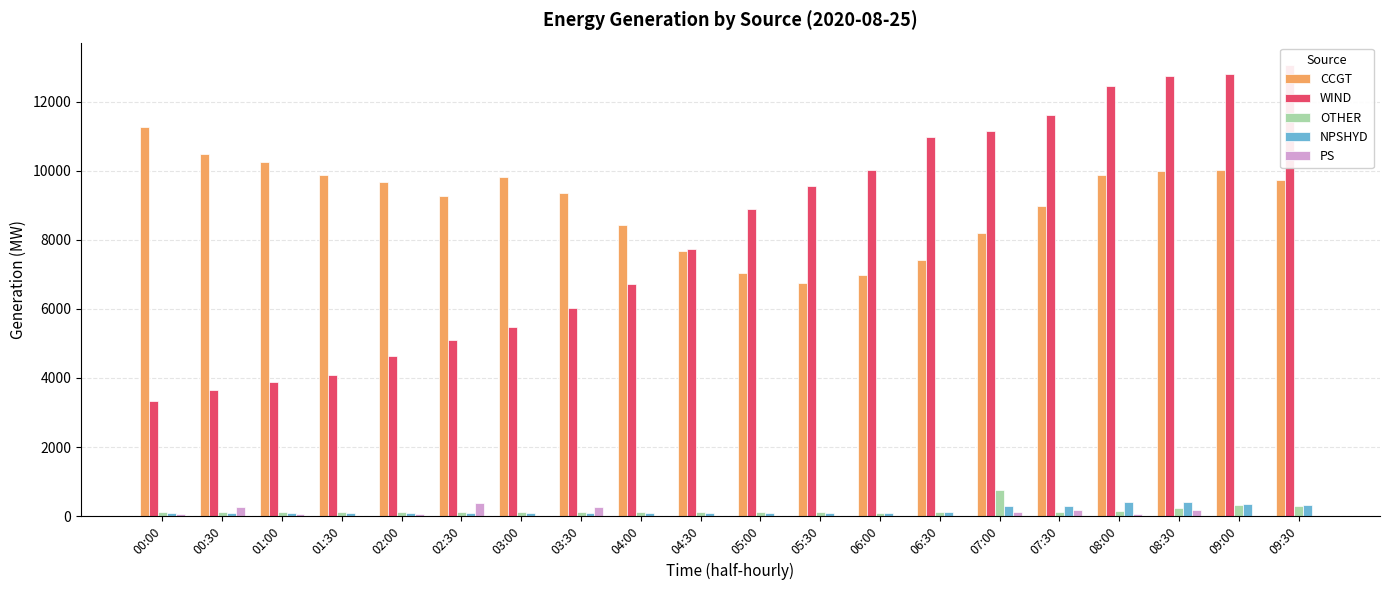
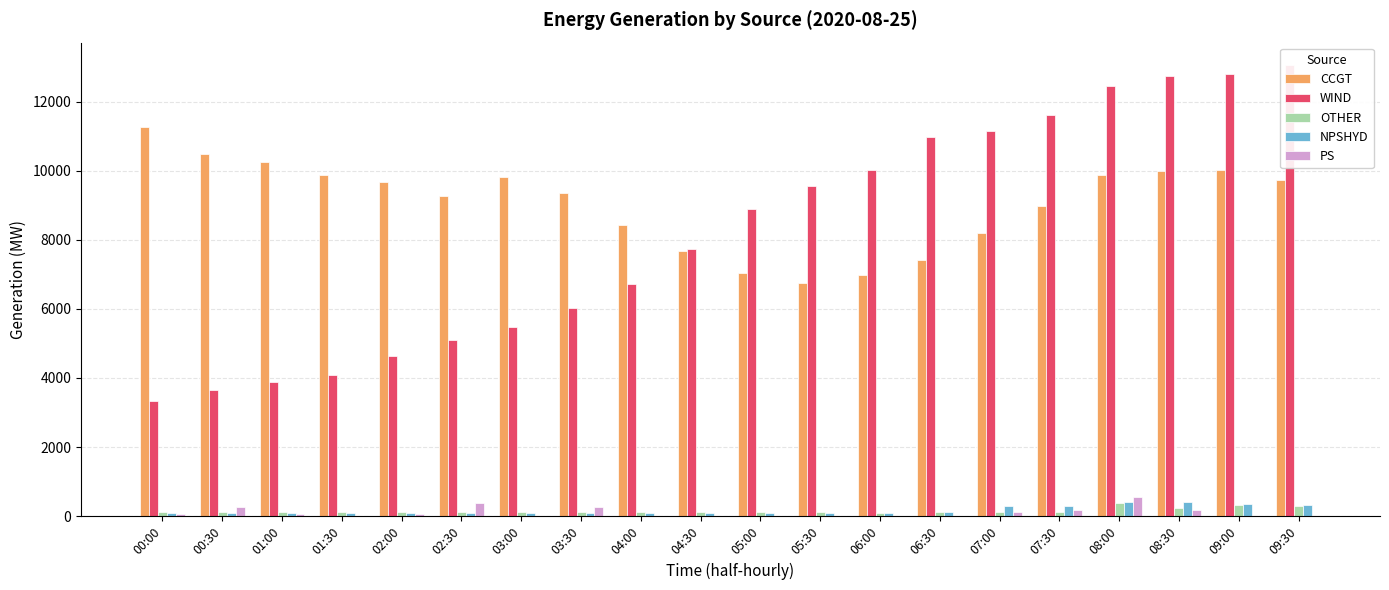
OTHER, 07:00: 800 -> 100
OTHER, 08:00: 100 -> 400
PS, 08:00: 100 -> 600
